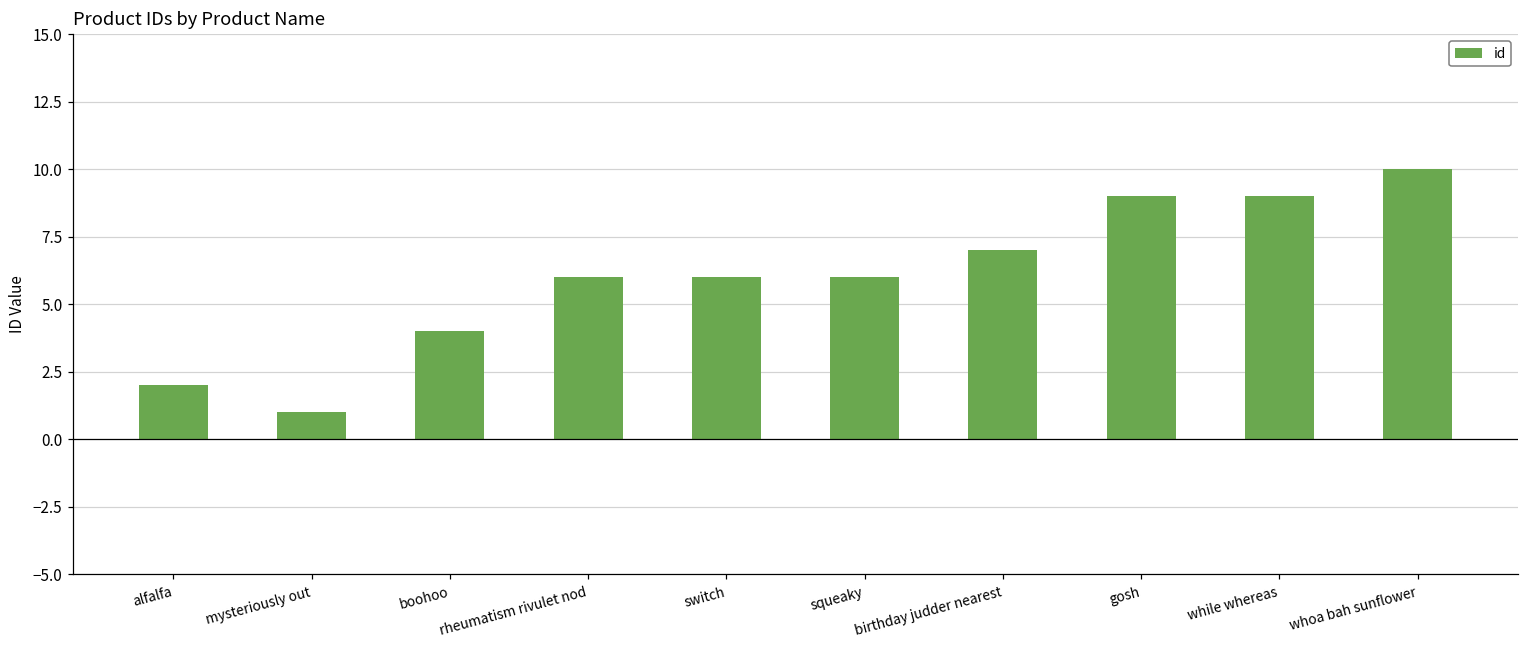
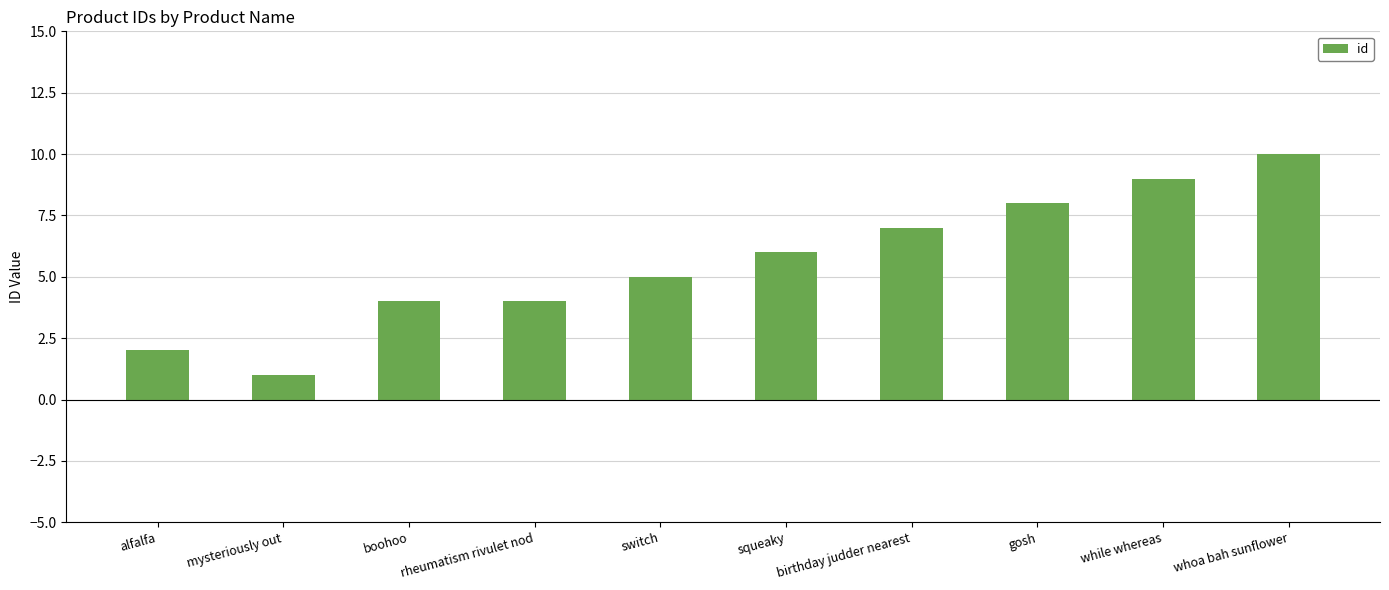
rheumatism rivulet nod: 6 -> 4
switch: 6 -> 5
gosh: 9 -> 8
